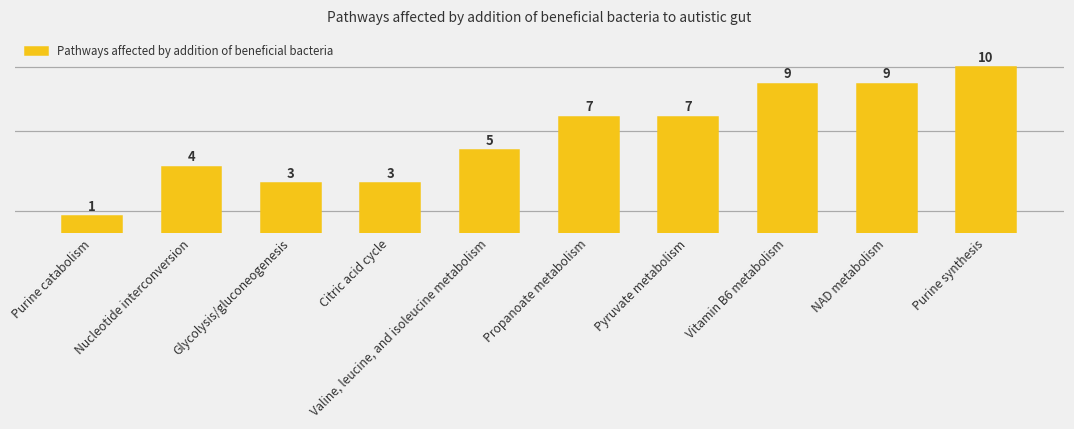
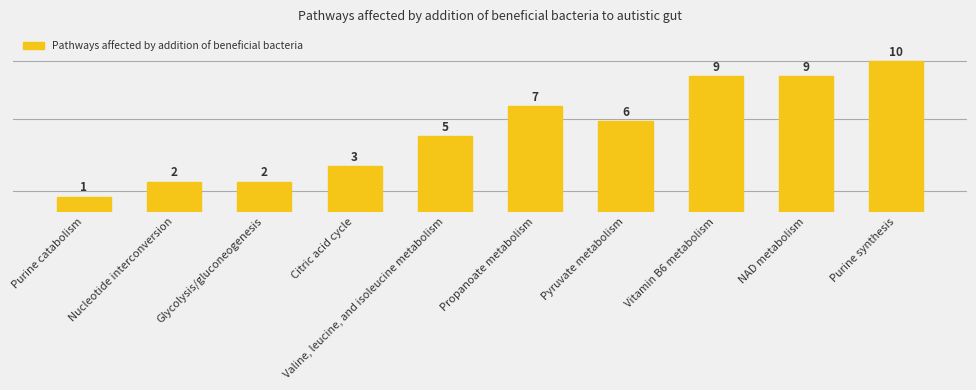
Nucleotide interconversion: 4 -> 2
Glycolysis/gluconeogenesis: 3 -> 2
Pyruvate metabolism: 7 -> 6
